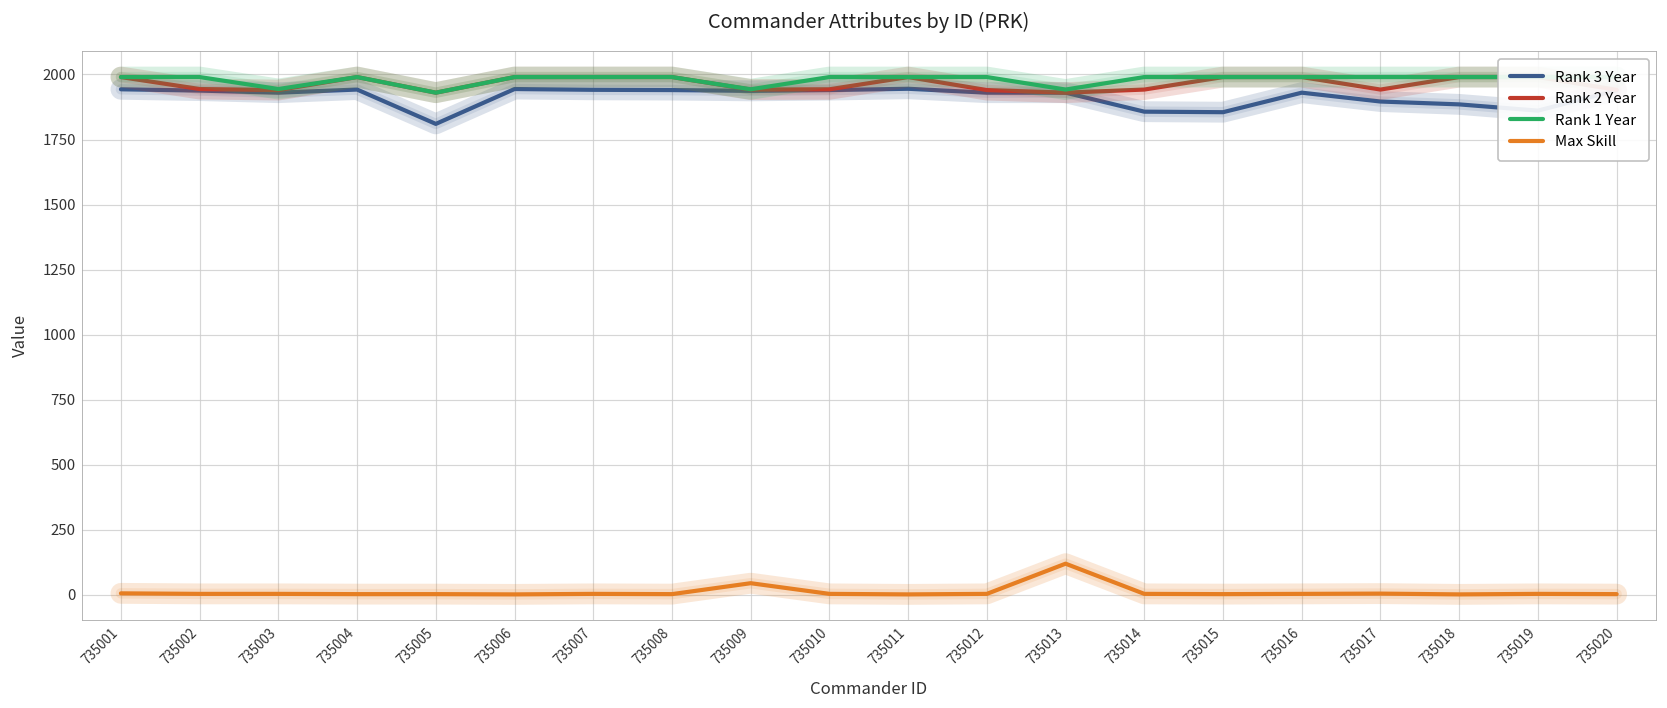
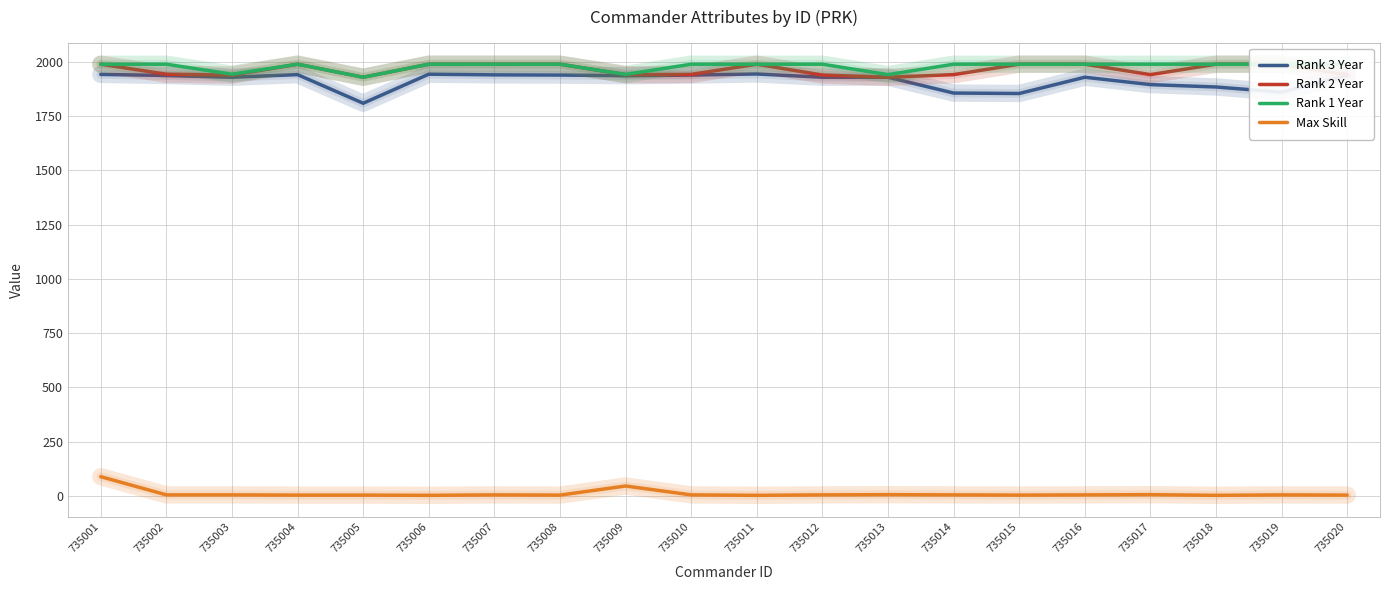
Max Skill, 735001: 10 -> 90
Max Skill, 735013: 120 -> 10
